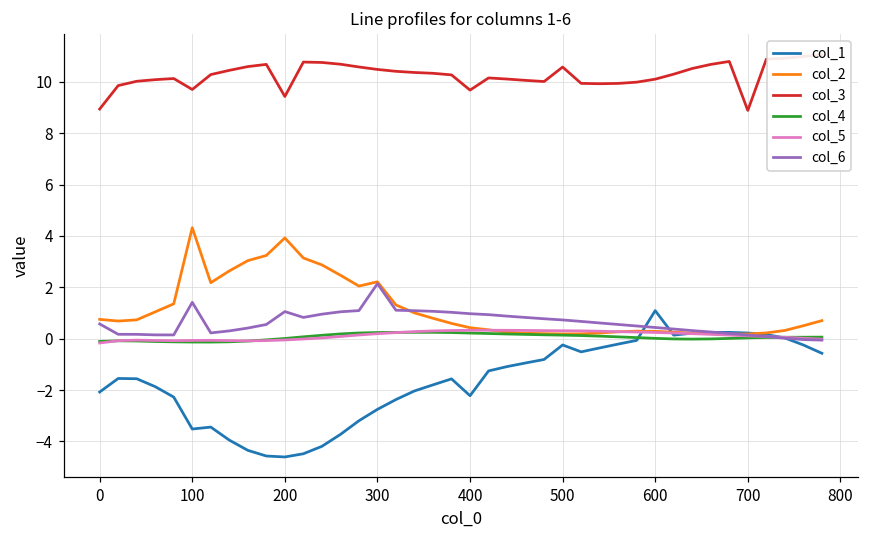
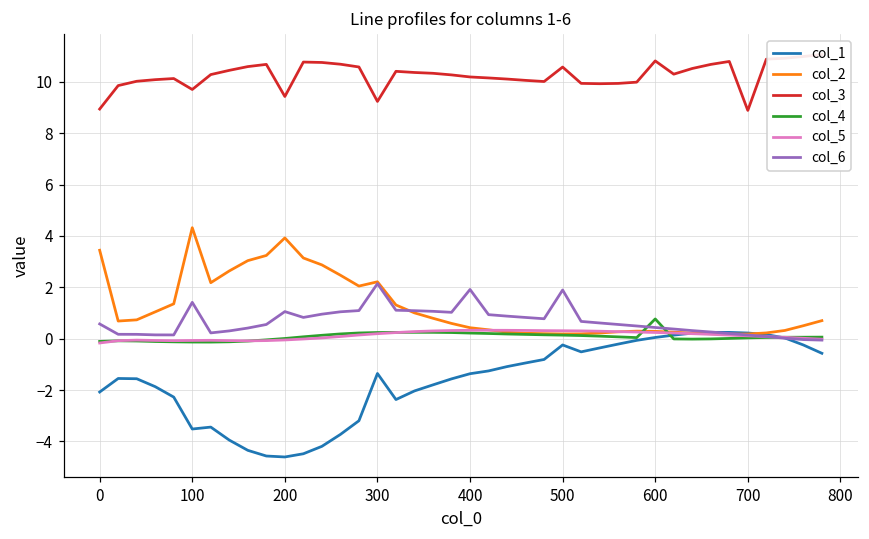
col_2, 0: 0.8 -> 3.4
col_1, 300: -2.8 -> -1.4
col_3, 300: 10.5 -> 9.2
col_1, 400: -2.2 -> -1.4
col_3, 400: 9.7 -> 10.2
col_6, 400: 1.0 -> 1.9
col_6, 500: 0.7 -> 1.9
col_1, 600: 1.1 -> 0.0
col_3, 600: 10.1 -> 10.8
col_4, 600: 0.0 -> 0.8
